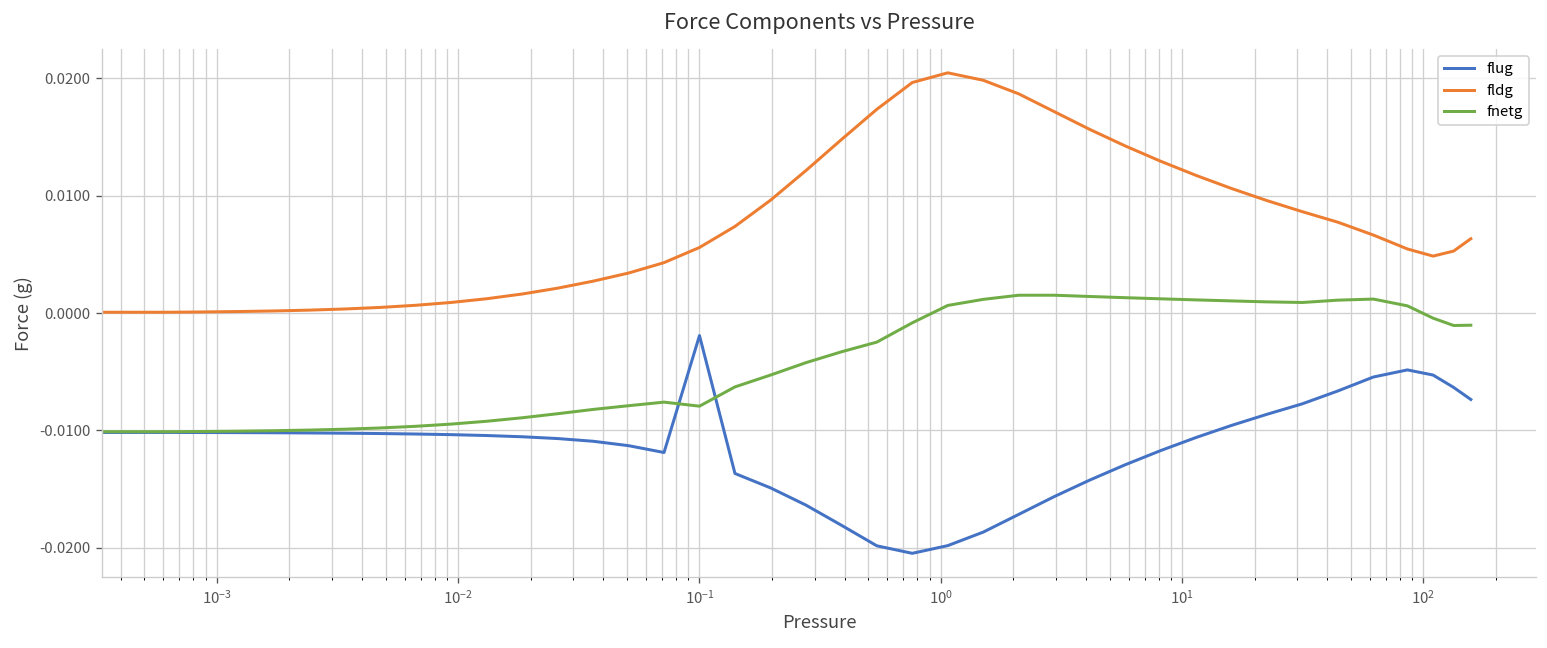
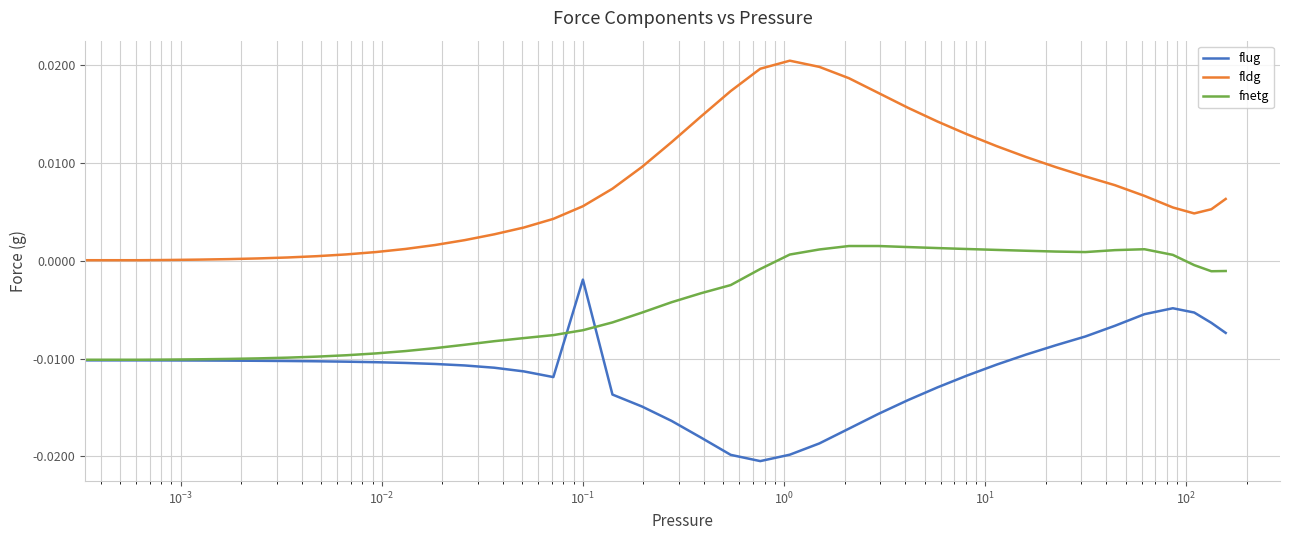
fnetg, 10^-1: -0.008 -> -0.007
